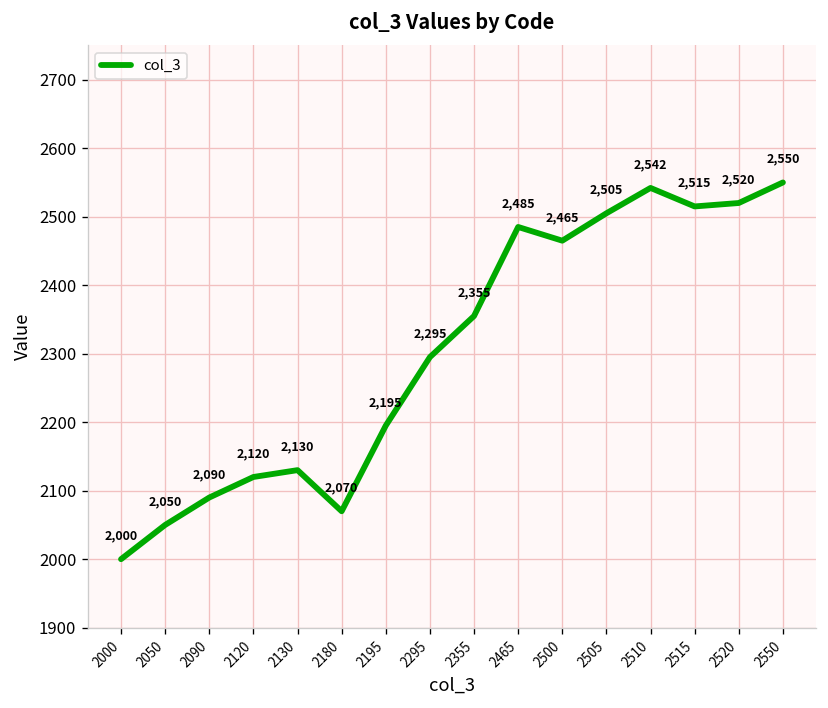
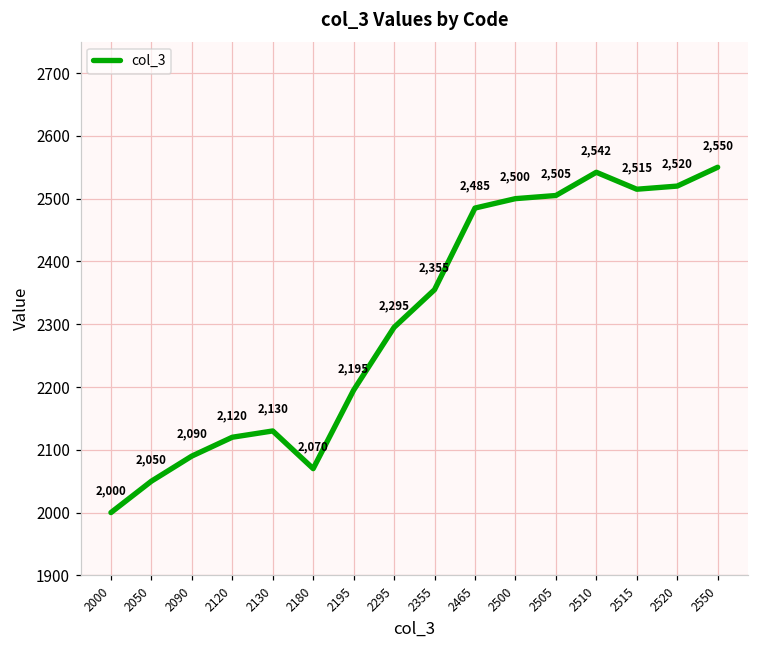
2500: 2,465 -> 2,500
